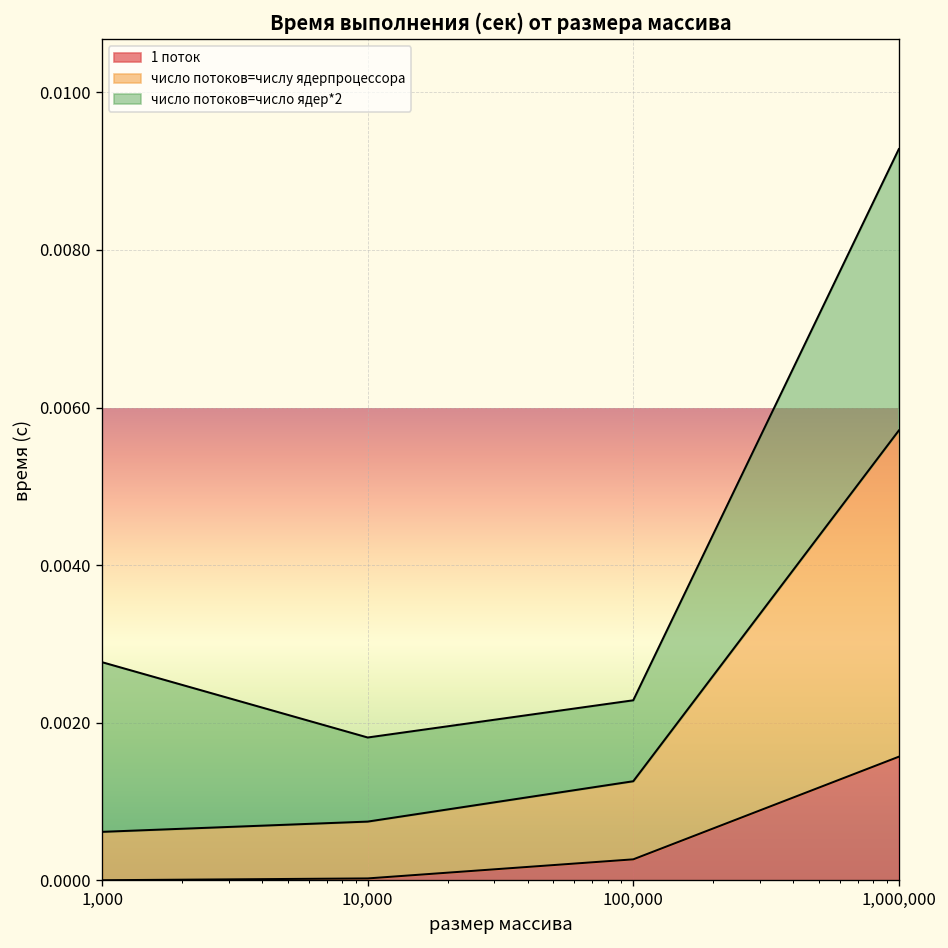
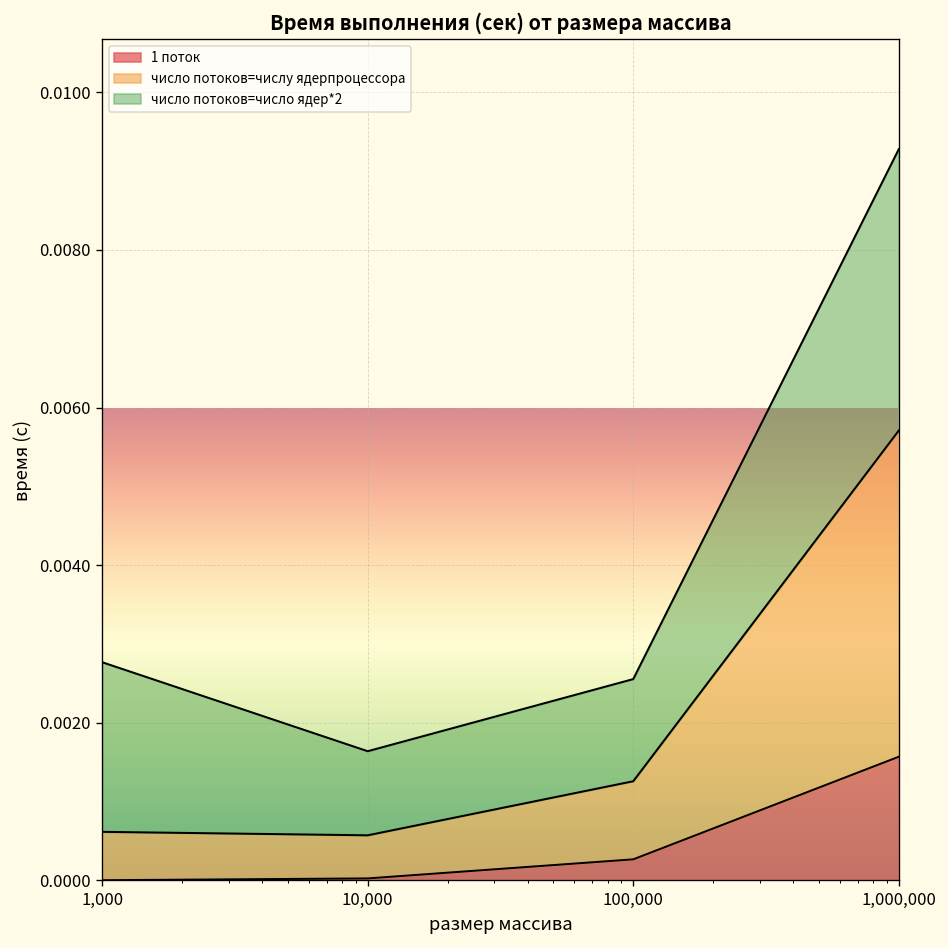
число потоков=числу ядерпроцессора, 10,000: 0.0007 -> 0.0005
число потоков=число ядер*2, 100,000: 0.0010 -> 0.0013
